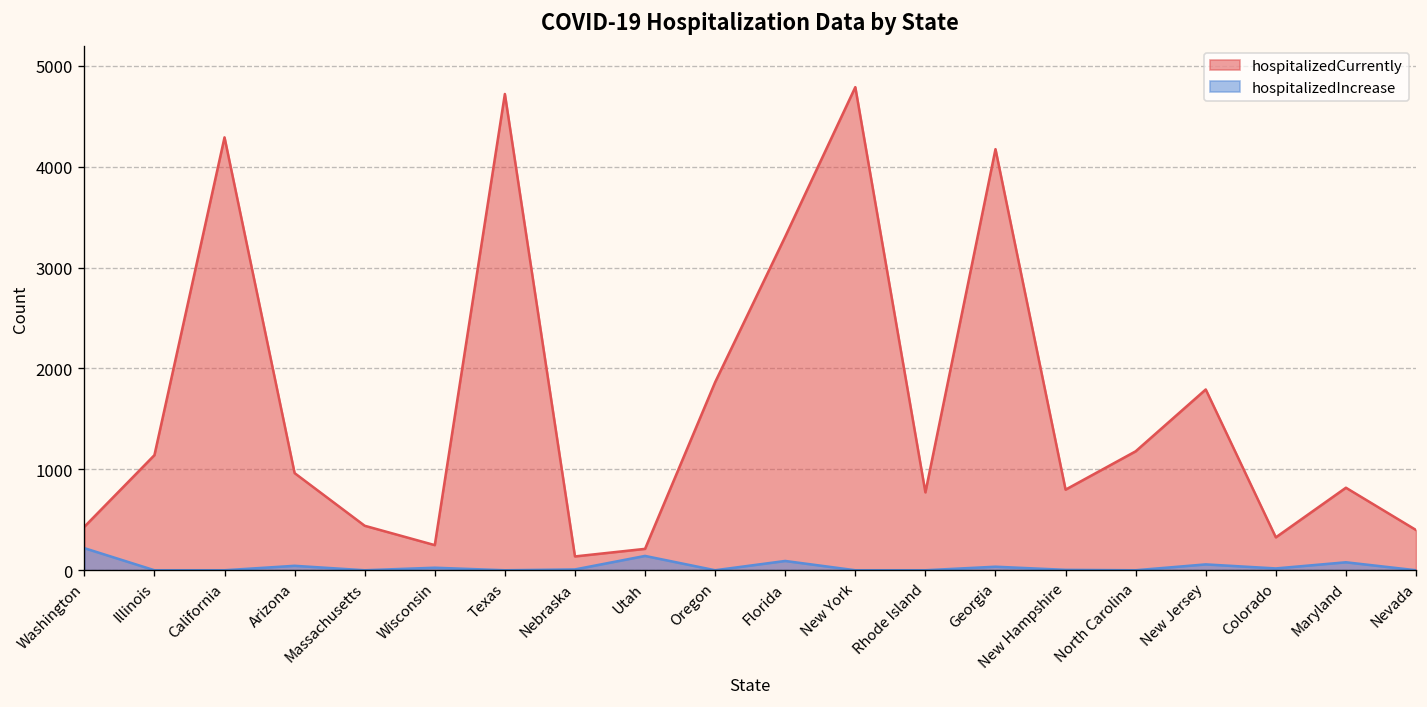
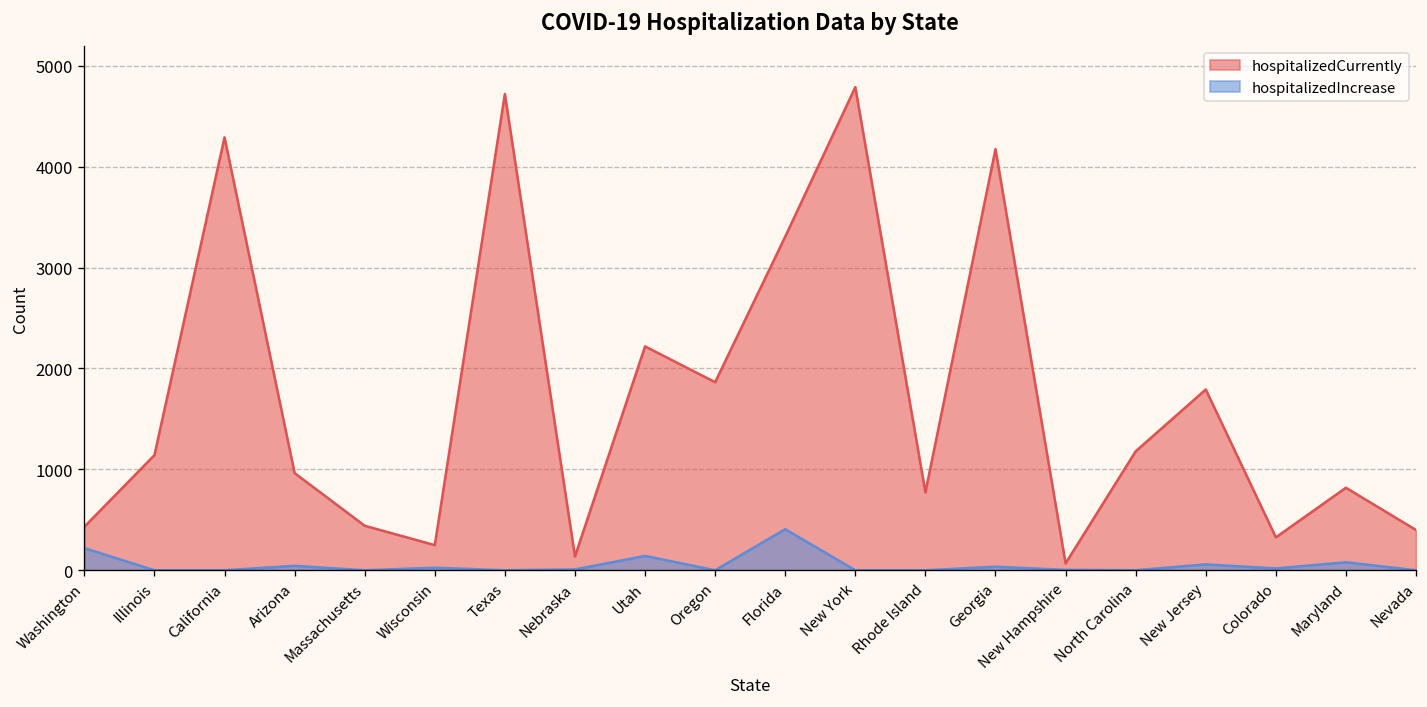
hospitalizedCurrently, Utah: 200 -> 2200
hospitalizedIncrease, Florida: 100 -> 400
hospitalizedCurrently, New Hampshire: 800 -> 100
